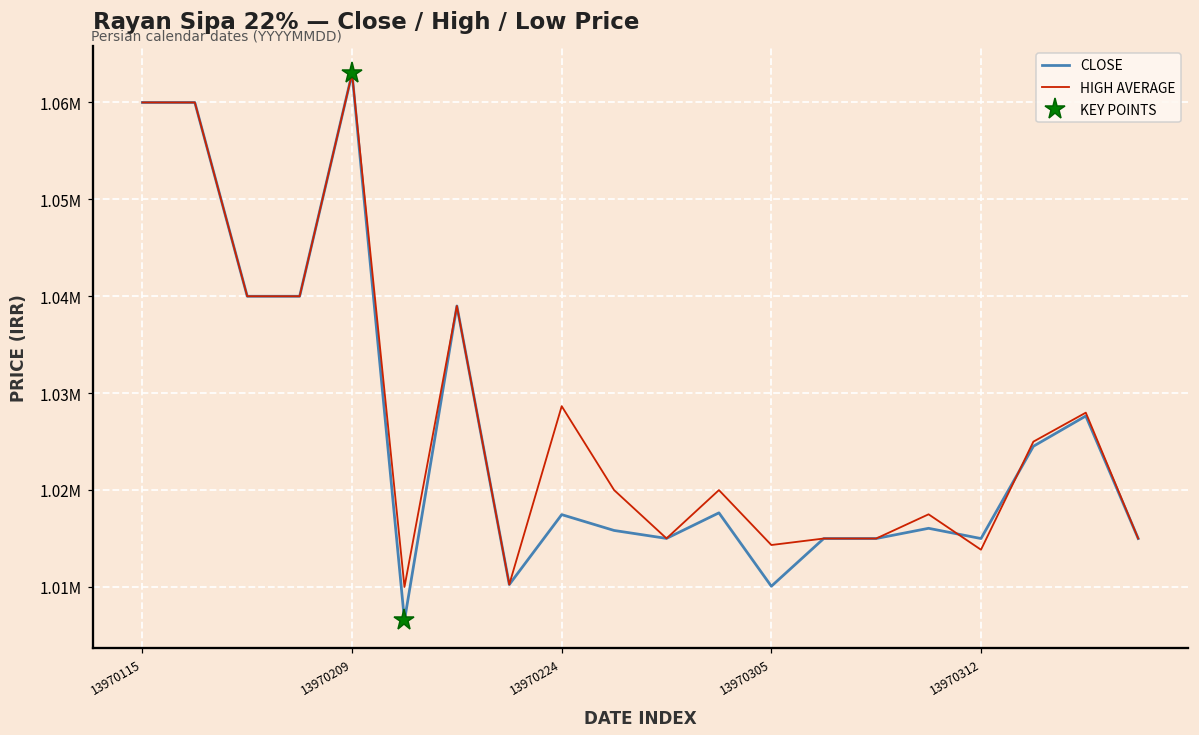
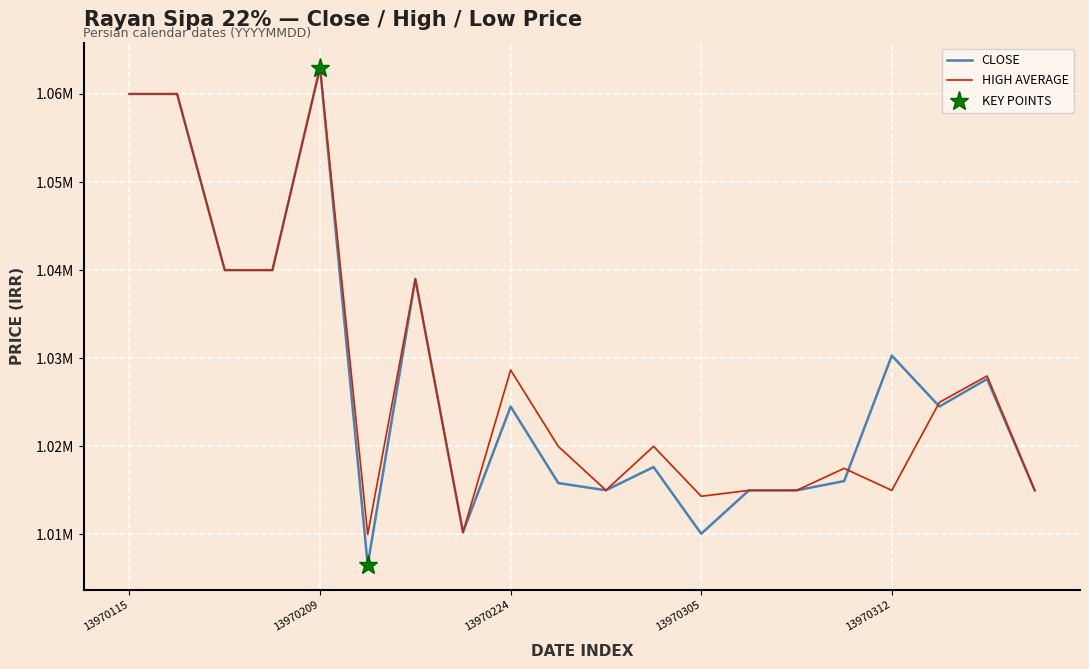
CLOSE, 13970224: 1017000 -> 1025000
CLOSE, 13970312: 1015000 -> 1030000
HIGH AVERAGE, 13970312: 1014000 -> 1015000
